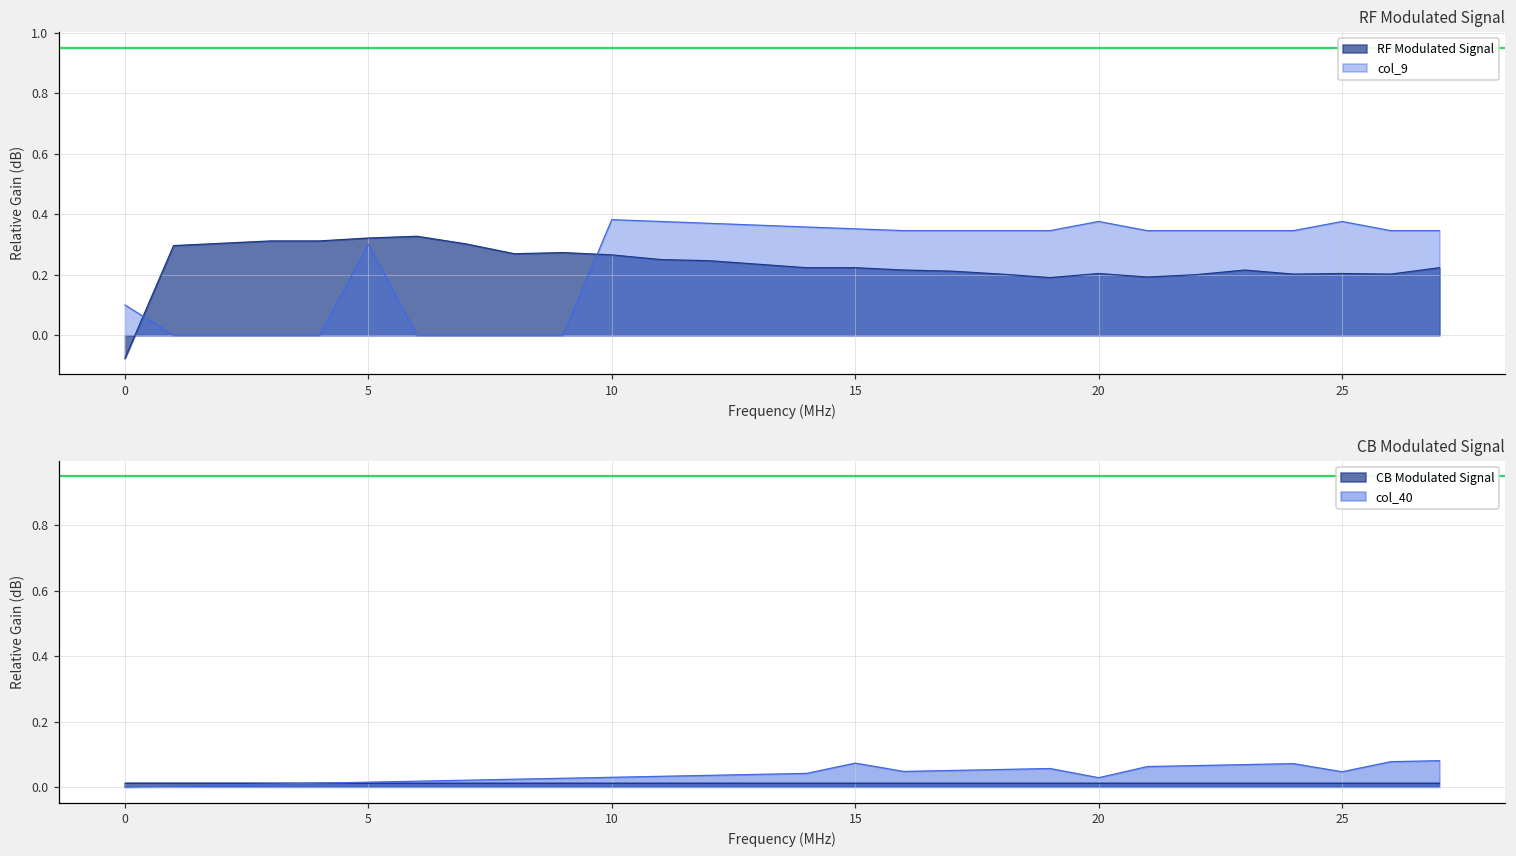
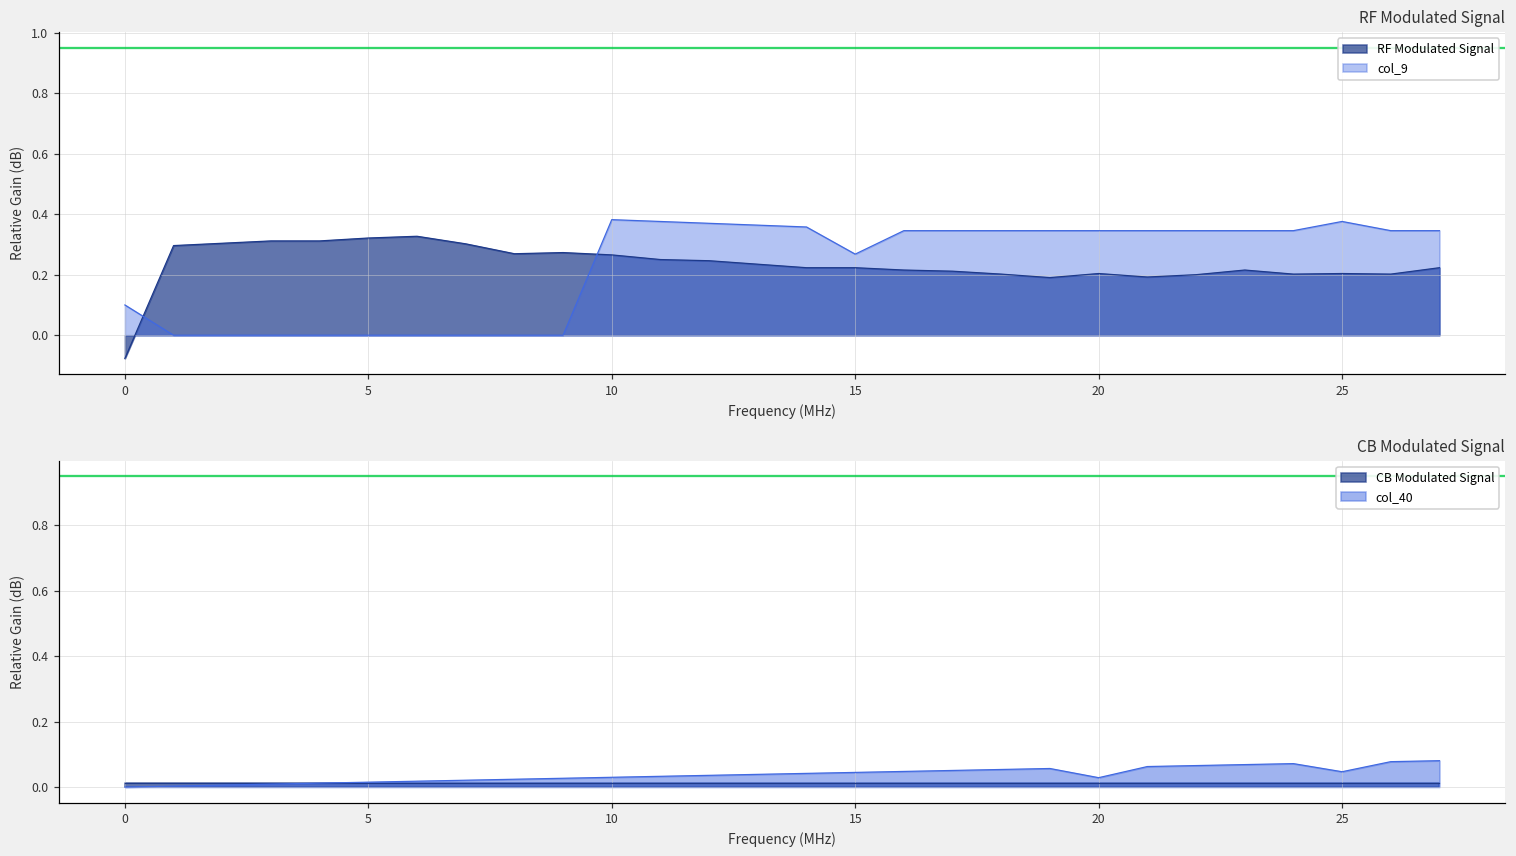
RF Modulated Signal, col_9, 5: 0.3 -> 0.0
RF Modulated Signal, col_9, 15: 0.35 -> 0.27
RF Modulated Signal, col_9, 20: 0.38 -> 0.35
CB Modulated Signal, col_40, 15: 0.07 -> 0.04
